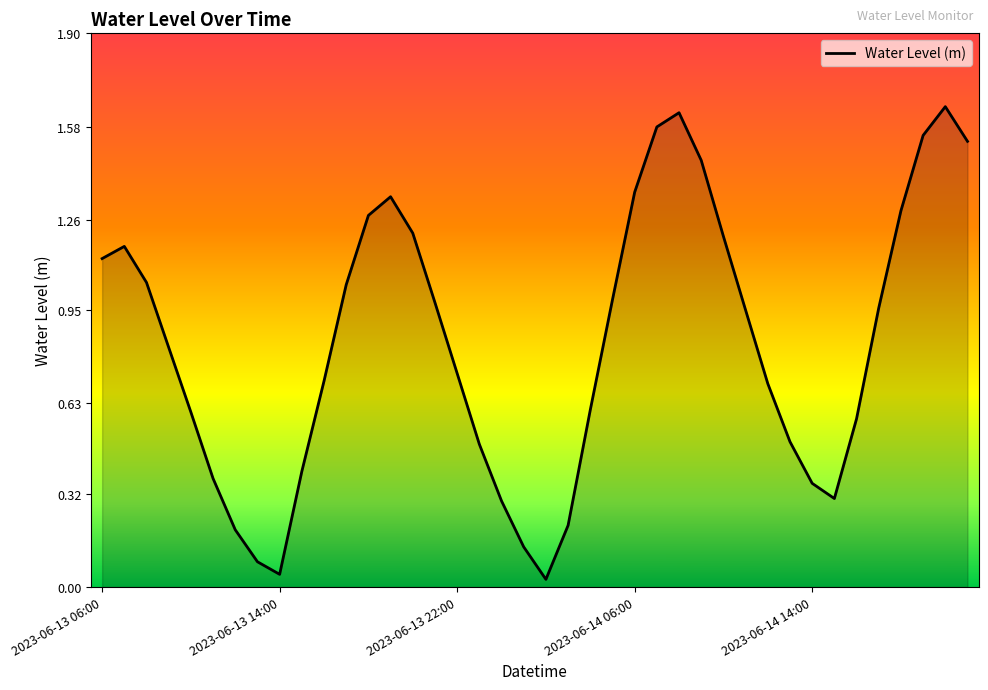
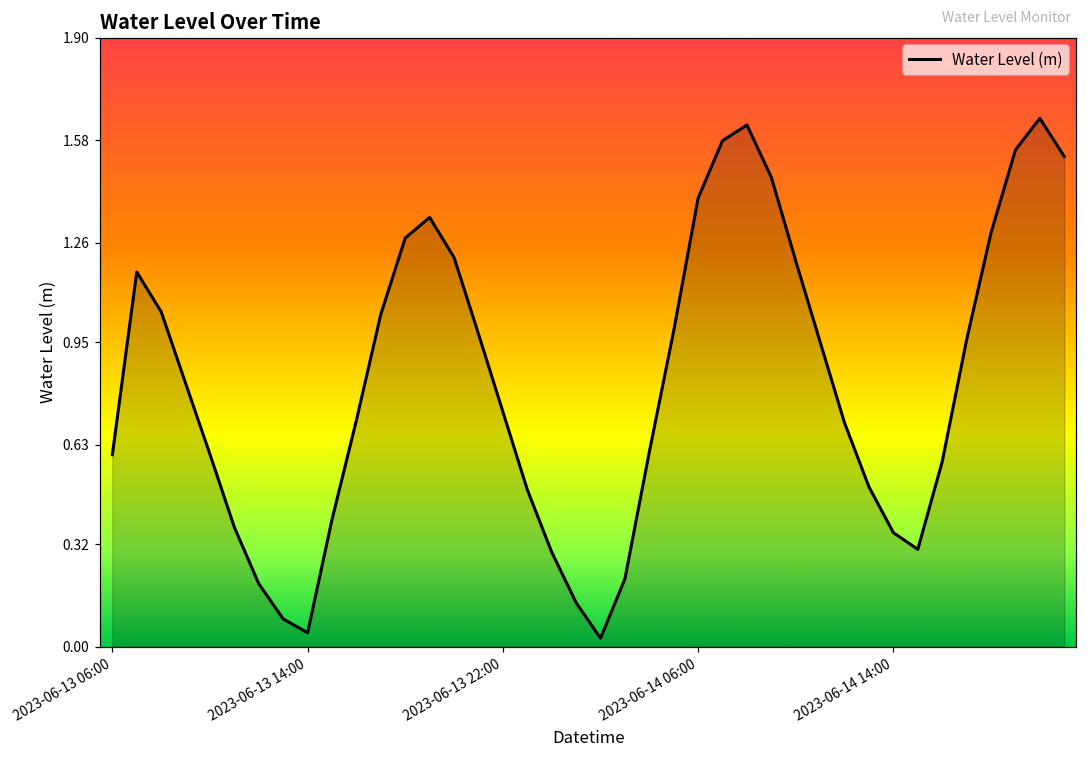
2023-06-13 06:00: 1.13 -> 0.60
2023-06-14 06:00: 1.35 -> 1.40
